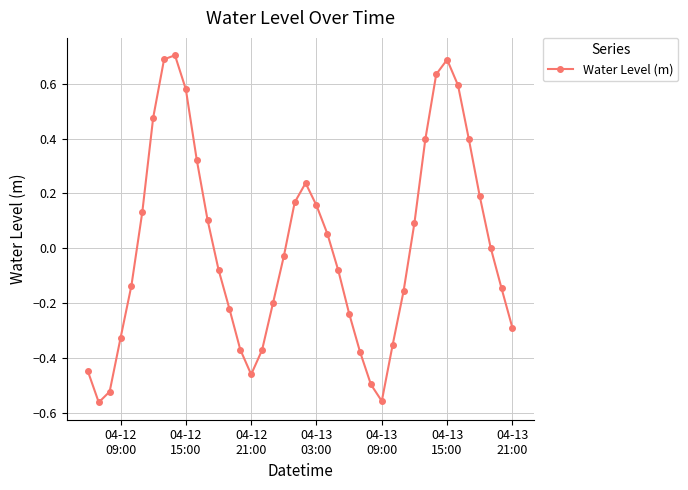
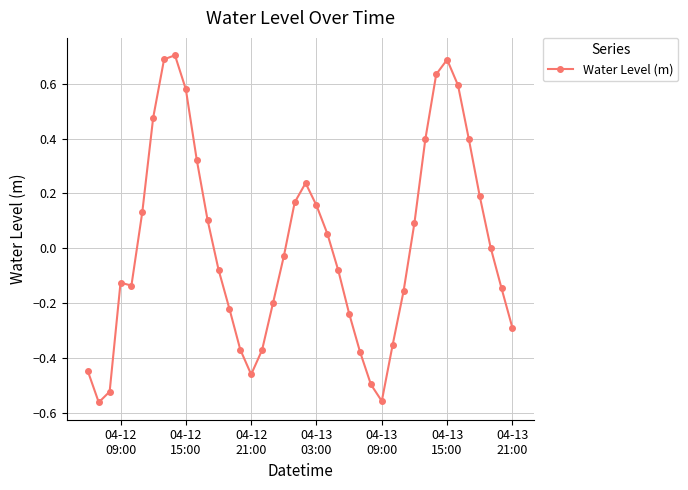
04-12 09:00: -0.33 -> -0.13
